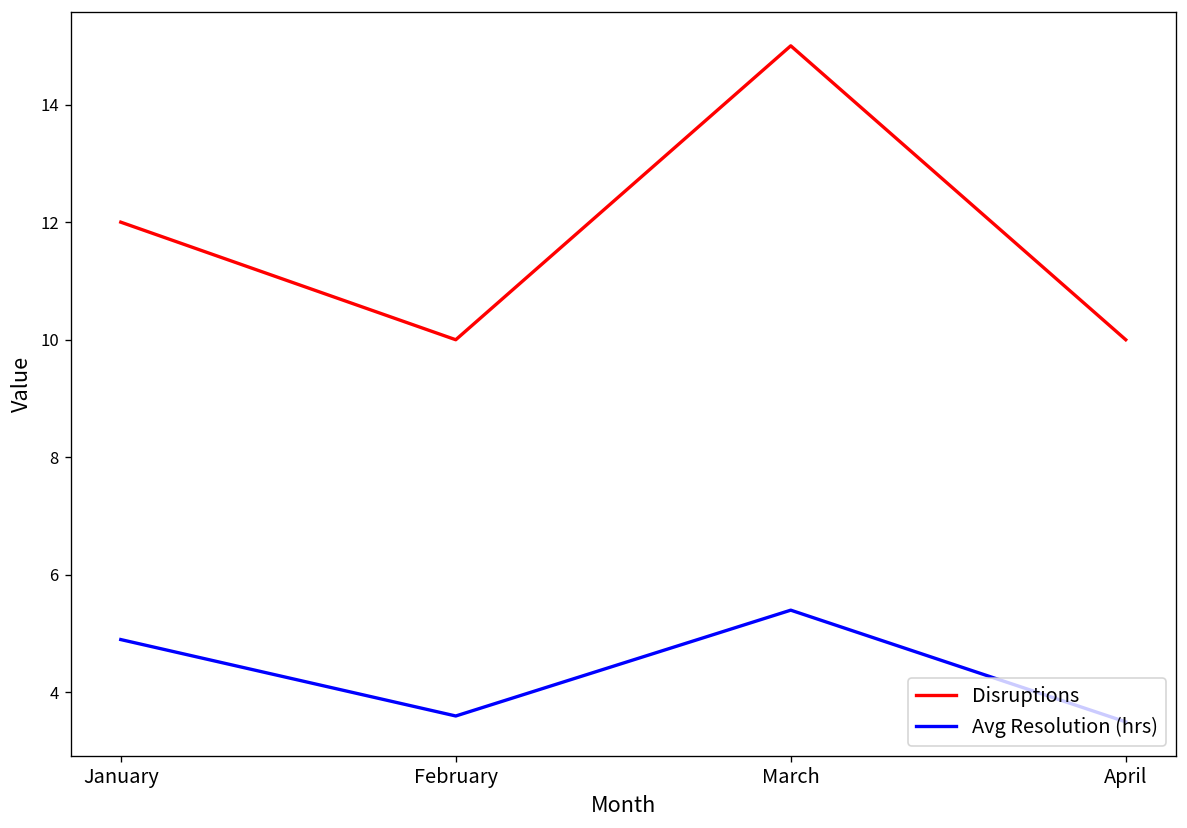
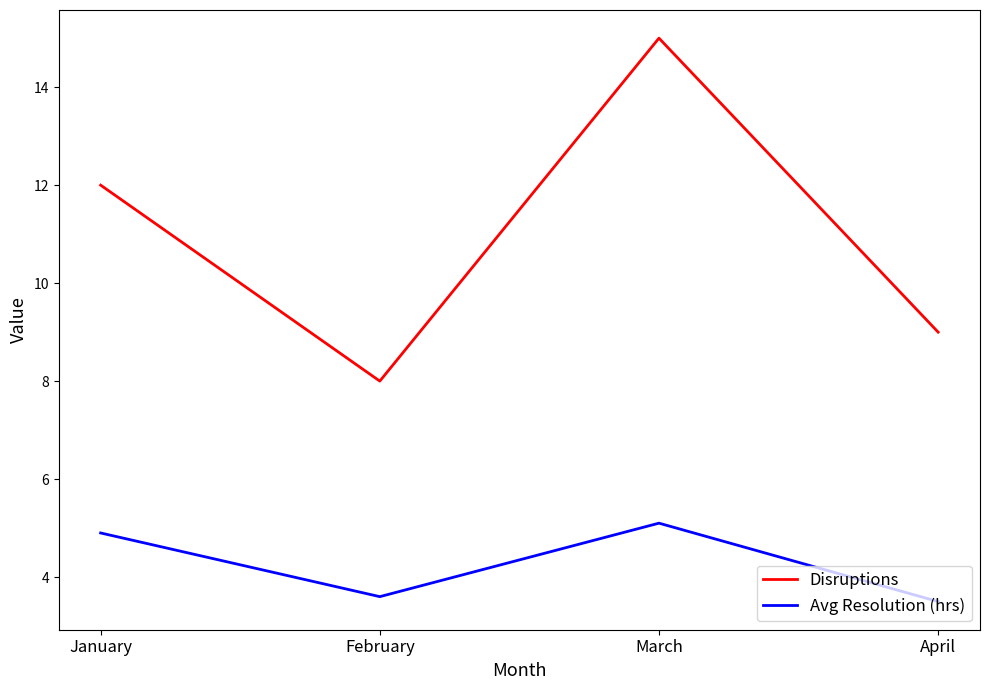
Disruptions, February: 10 -> 8
Avg Resolution (hrs), March: 5.4 -> 5.1
Disruptions, April: 10 -> 9
